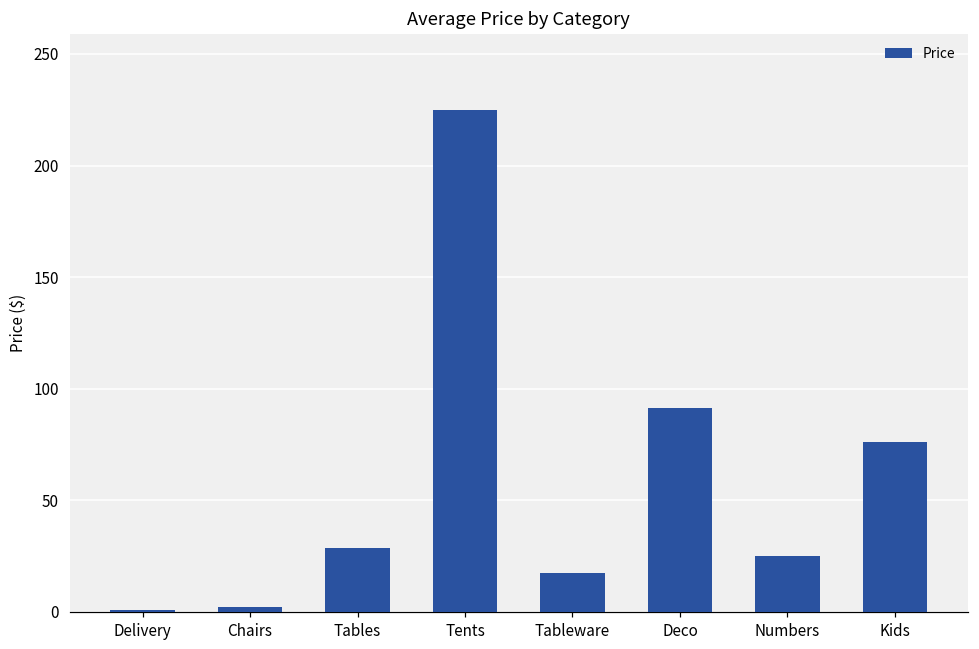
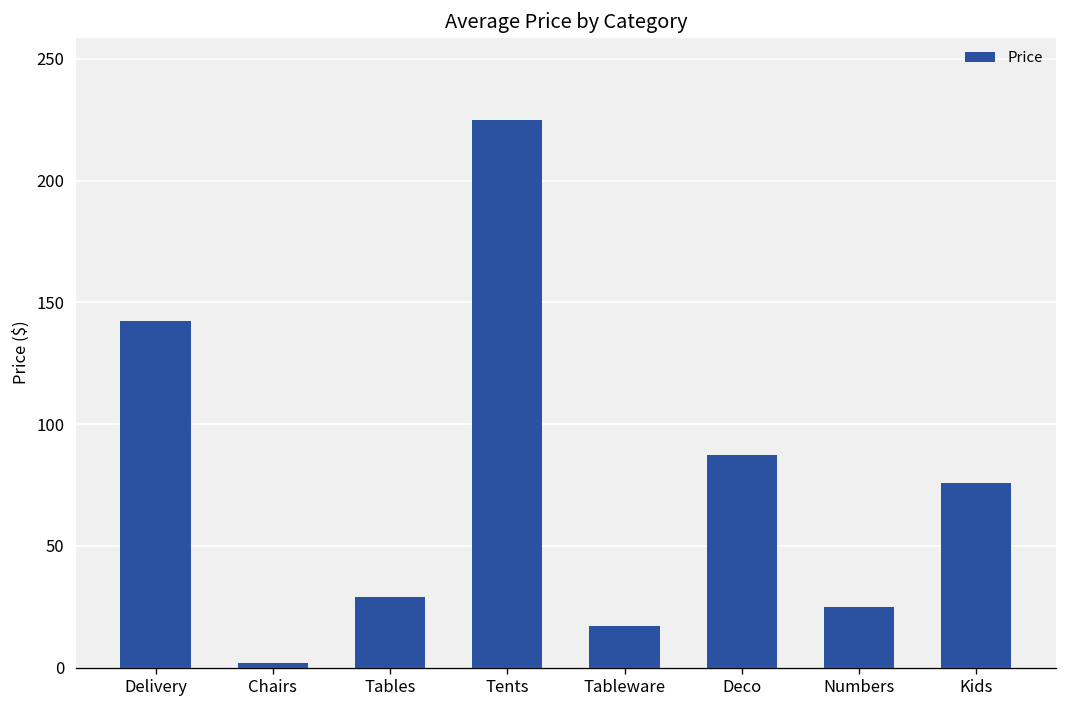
Delivery: 1 -> 142
Deco: 92 -> 88
